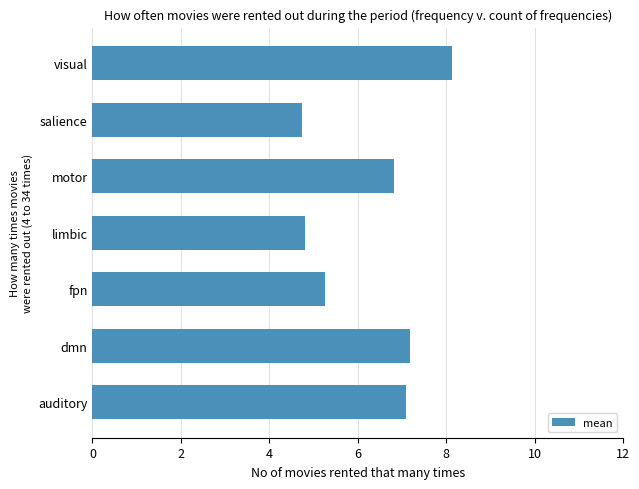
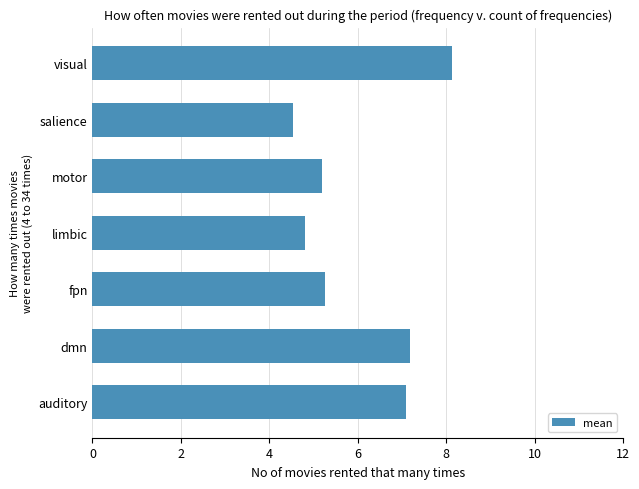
salience: 4.7 -> 4.5
motor: 6.8 -> 5.2
